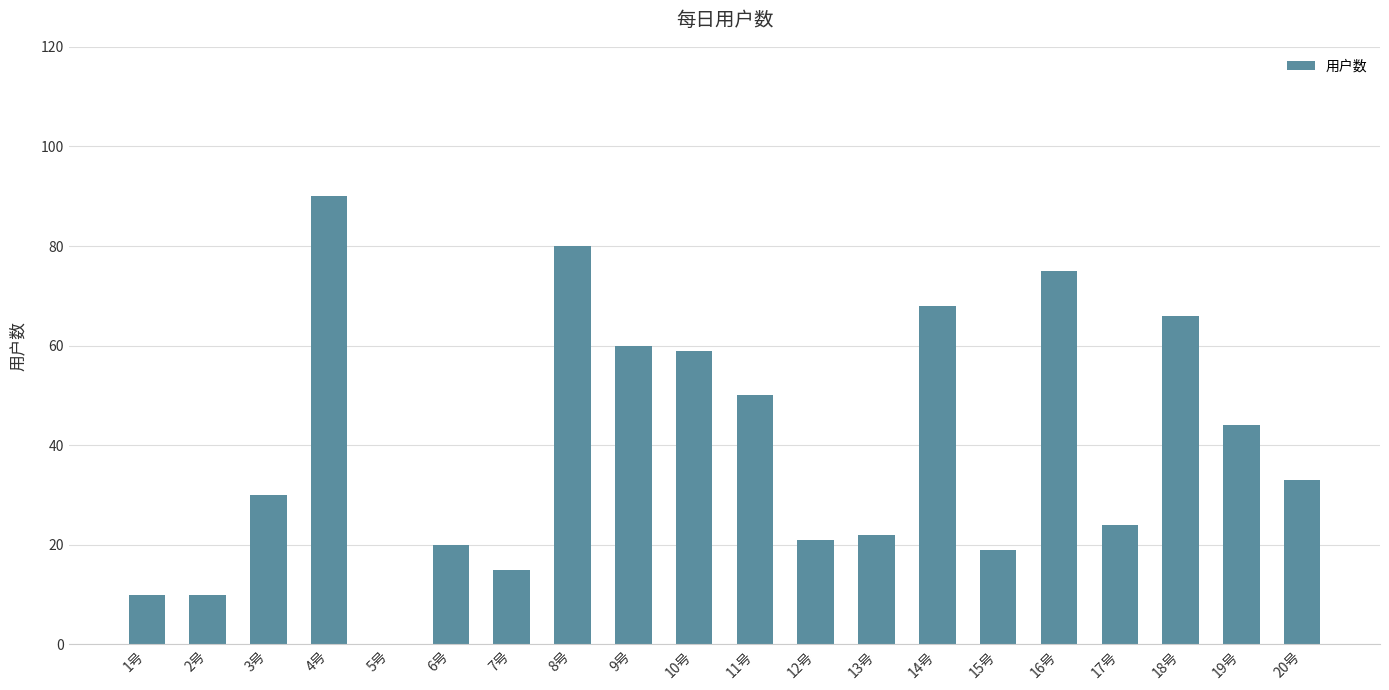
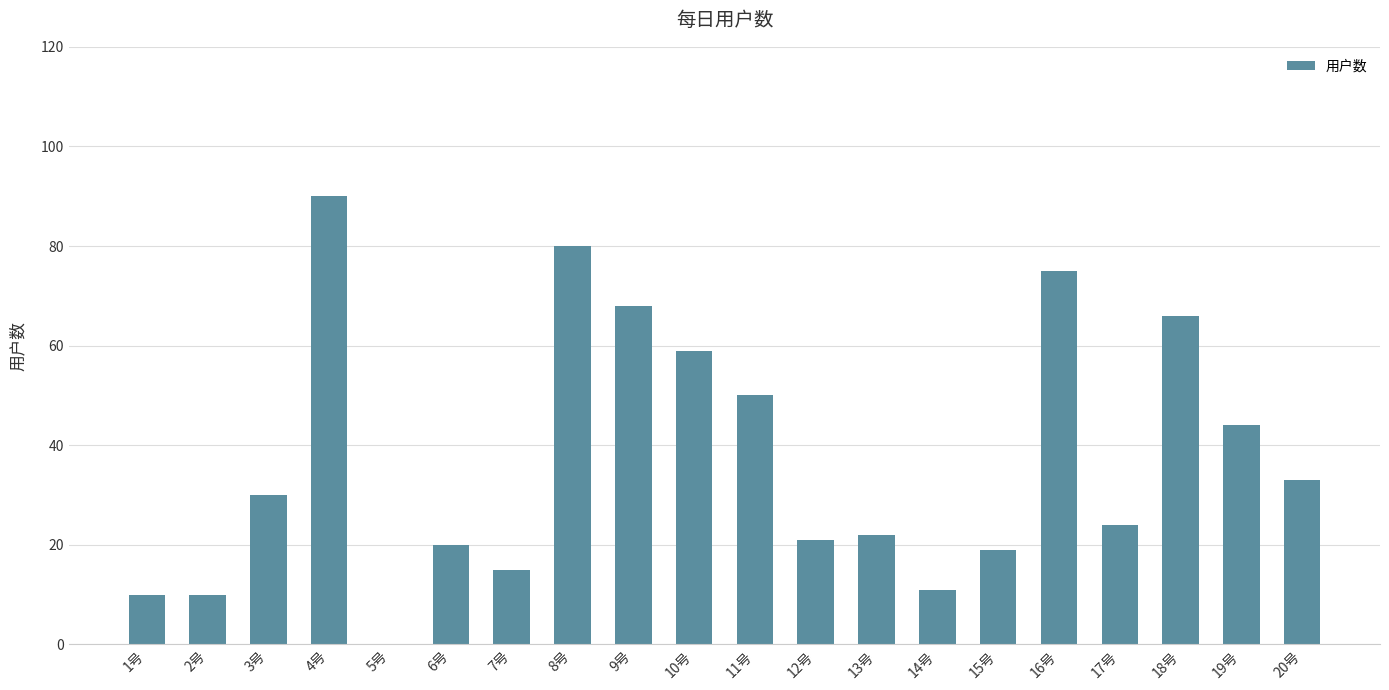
9号: 60 -> 68
14号: 68 -> 11
